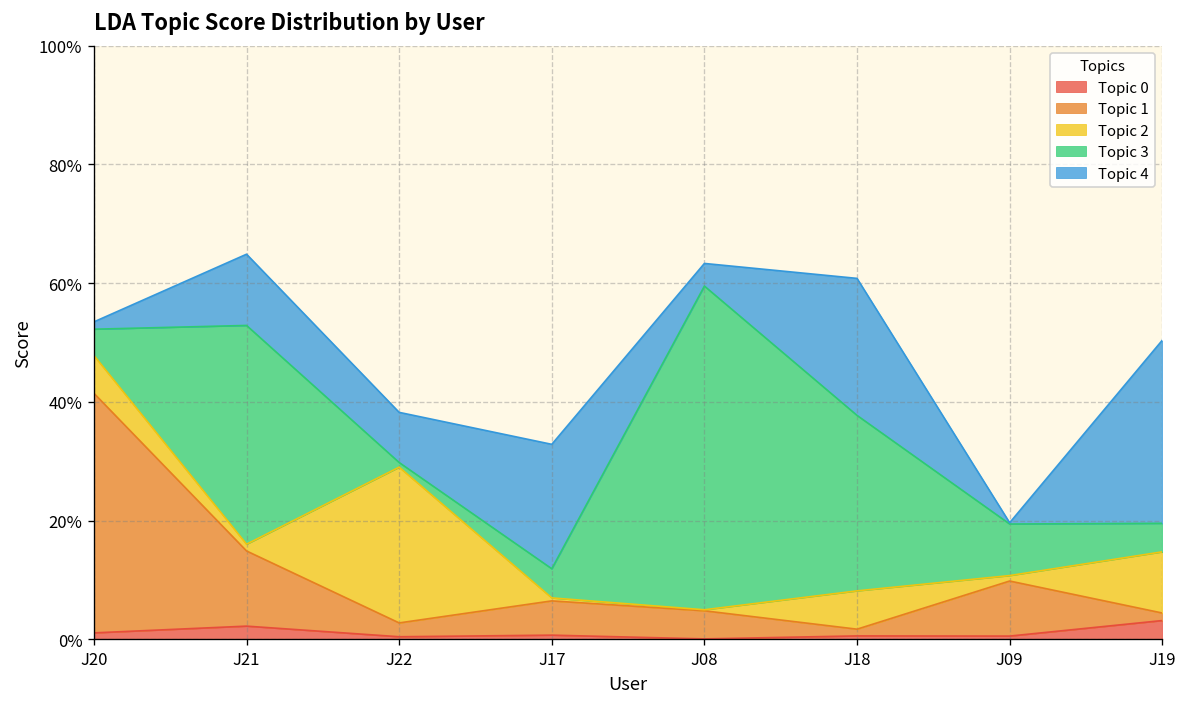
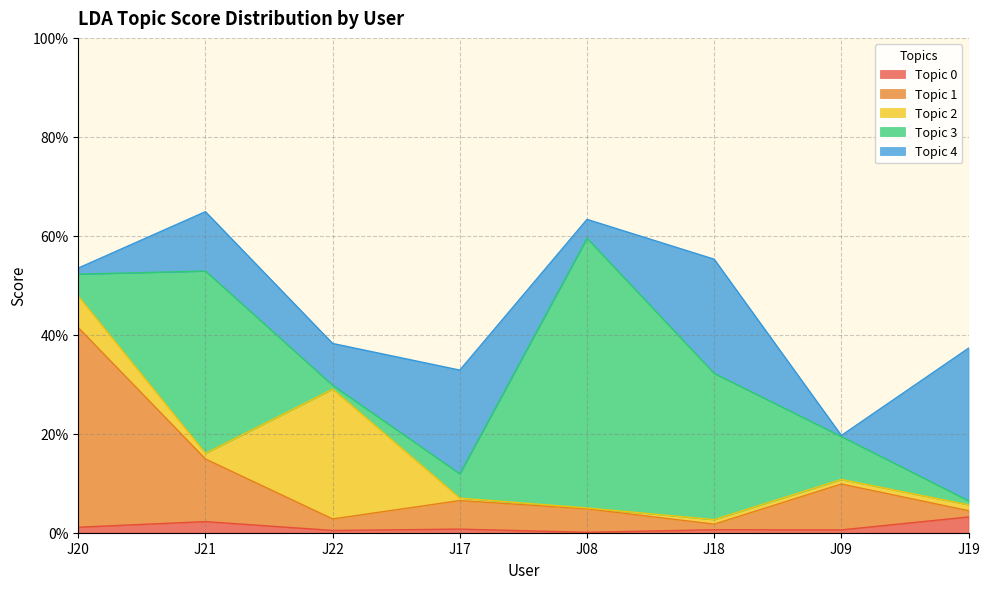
Topic 2, J18: 6% -> 1%
Topic 2, J19: 10% -> 1%
Topic 3, J19: 5% -> 1%
